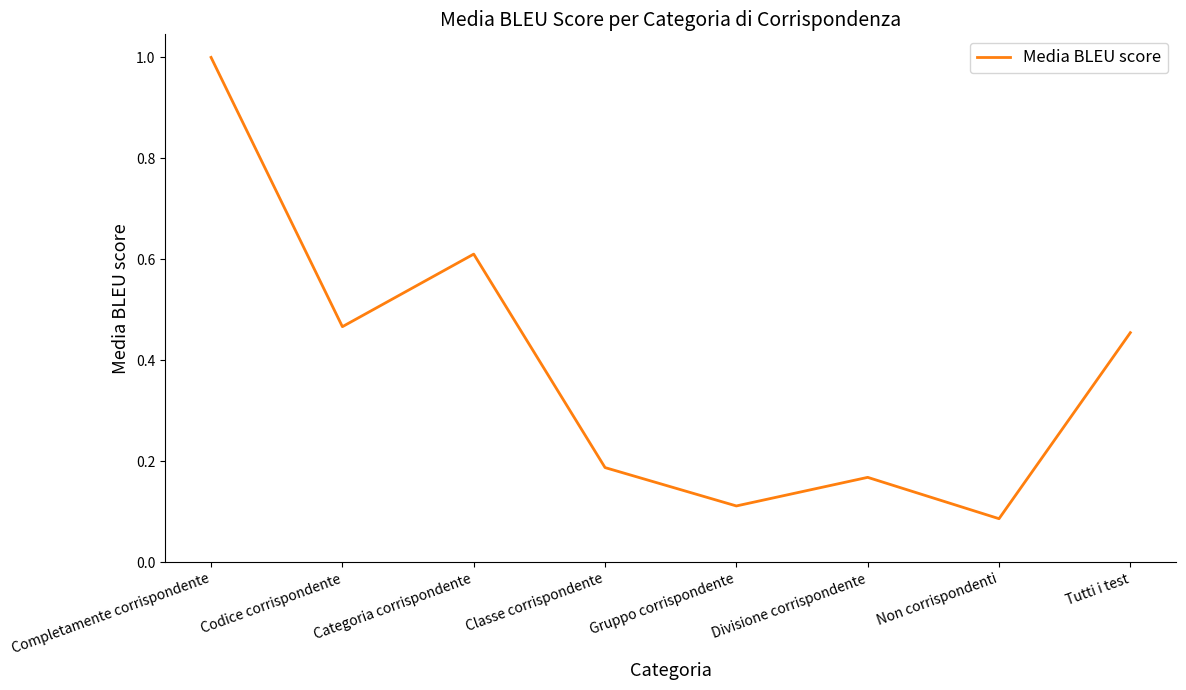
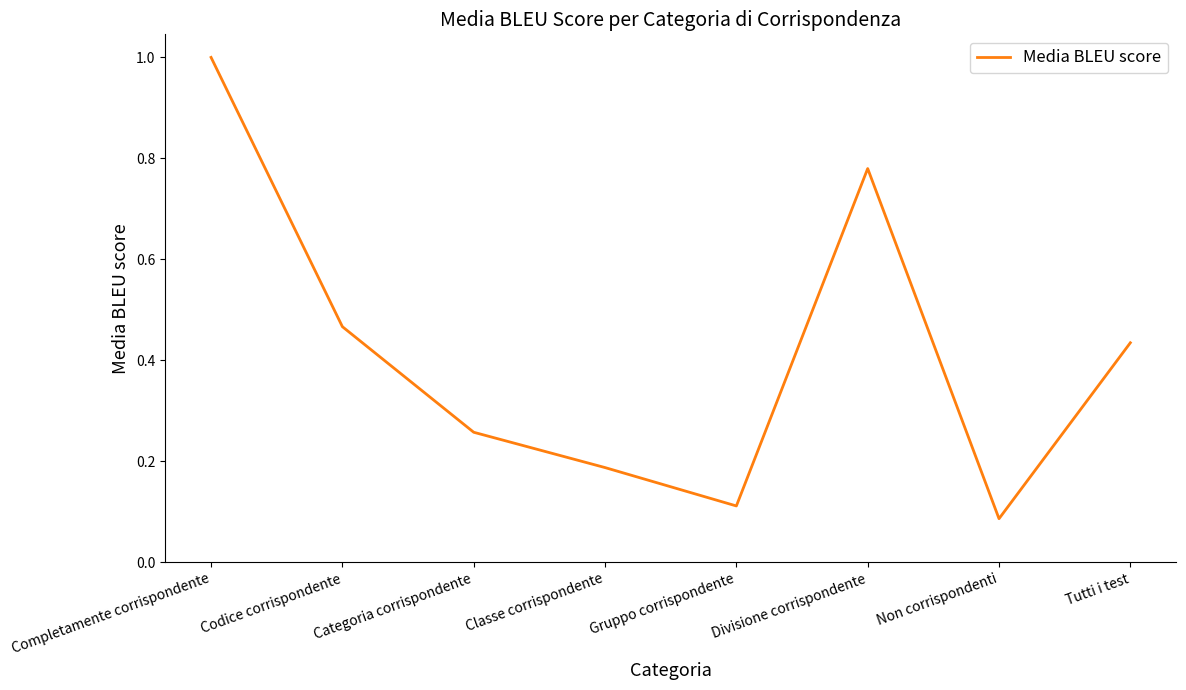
Categoria corrispondente: 0.61 -> 0.26
Divisione corrispondente: 0.17 -> 0.78
Tutti i test: 0.45 -> 0.43
